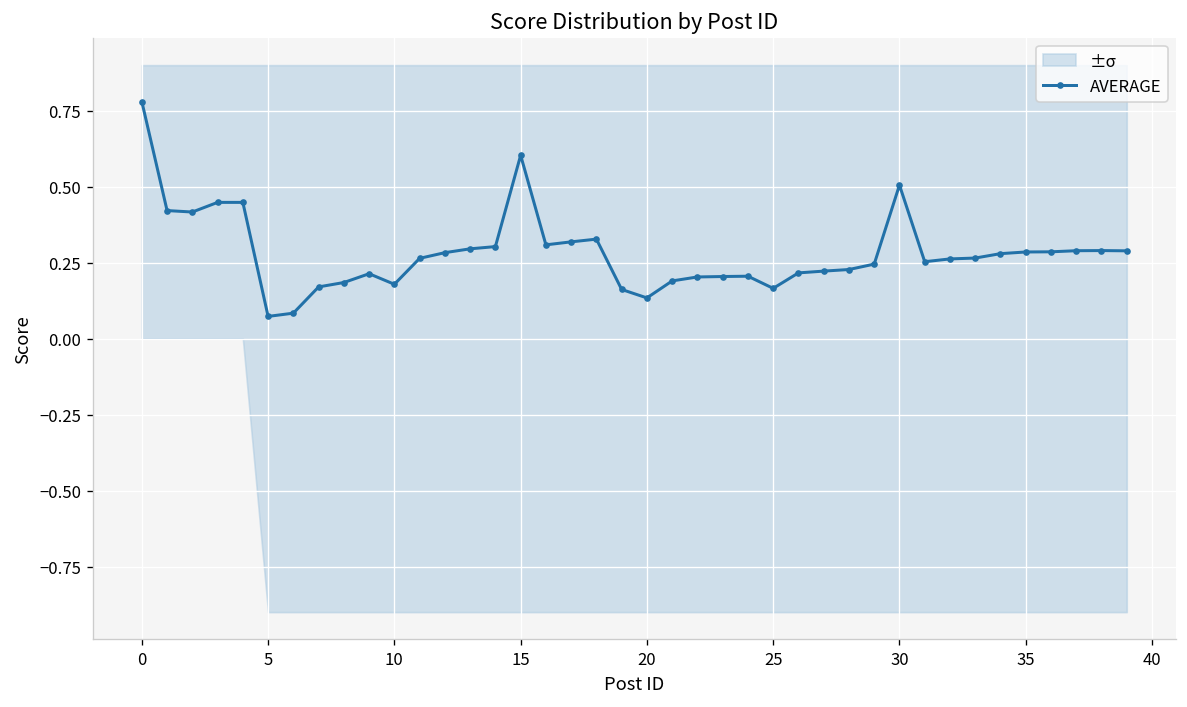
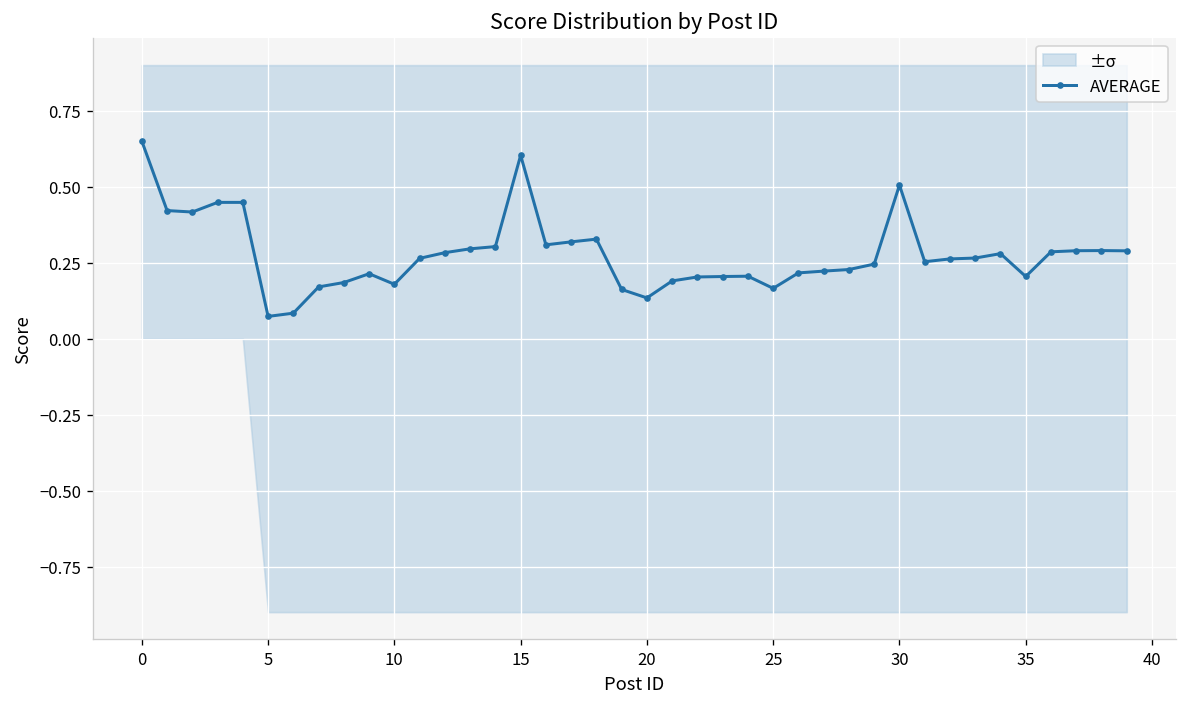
AVERAGE, 0: 0.78 -> 0.65
AVERAGE, 35: 0.29 -> 0.20
